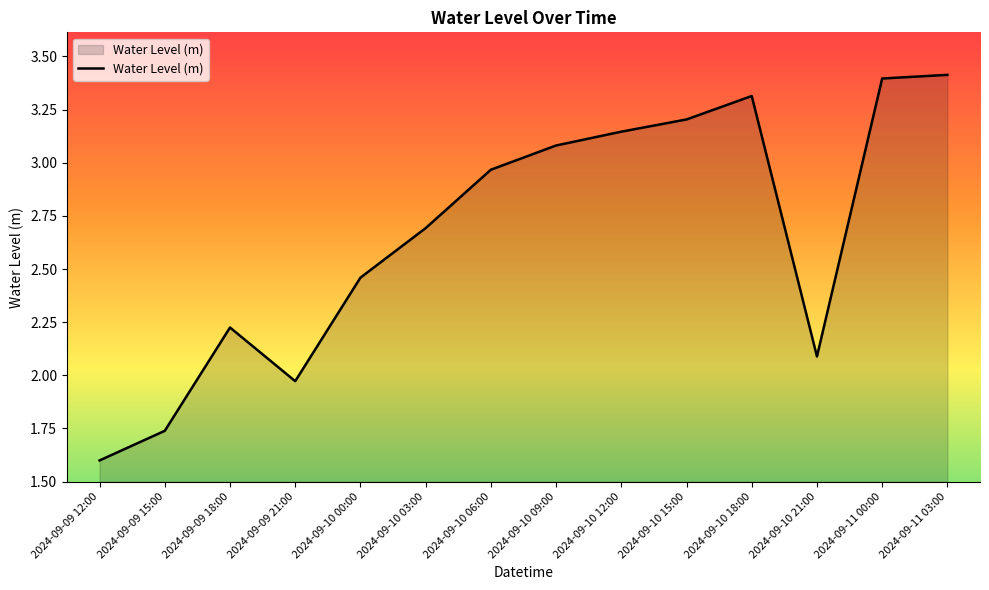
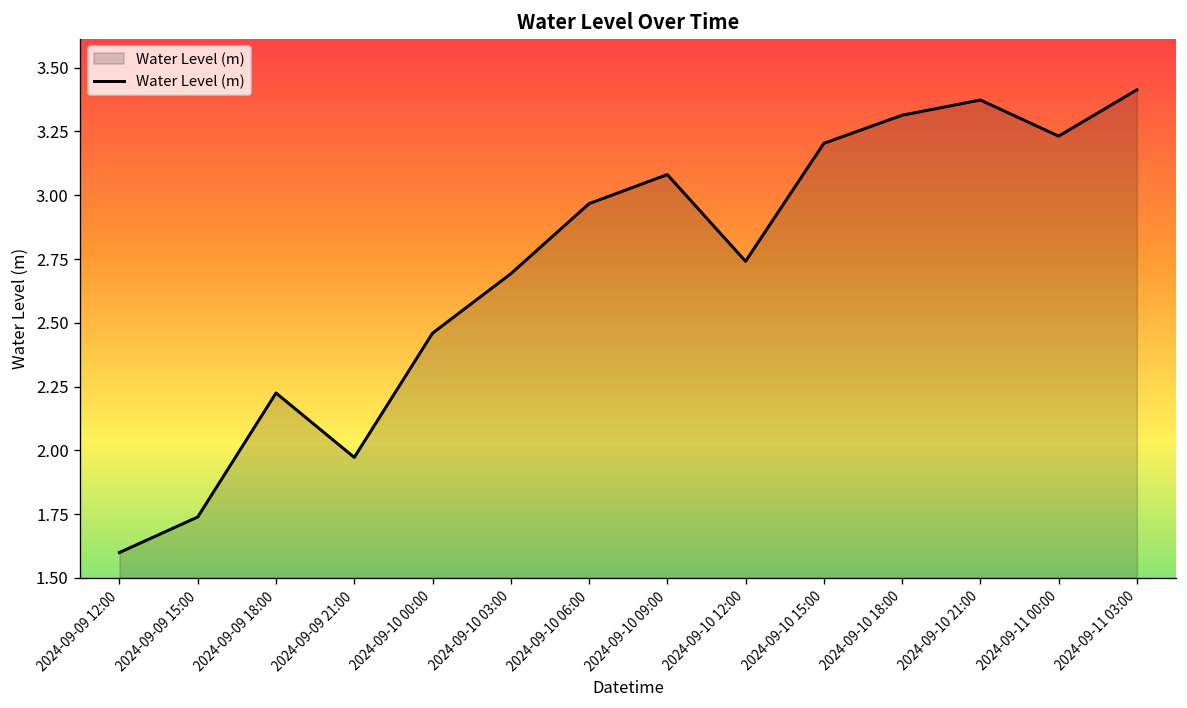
2024-09-10 12:00: 3.15 -> 2.74
2024-09-10 21:00: 2.09 -> 3.37
2024-09-11 00:00: 3.40 -> 3.23
